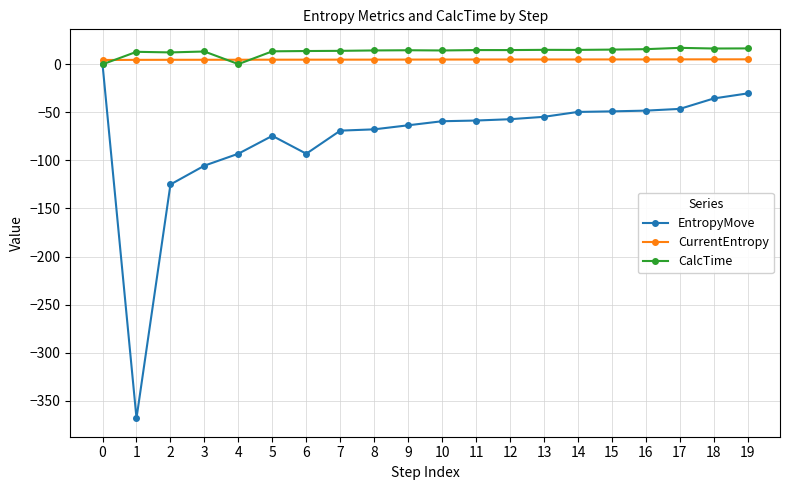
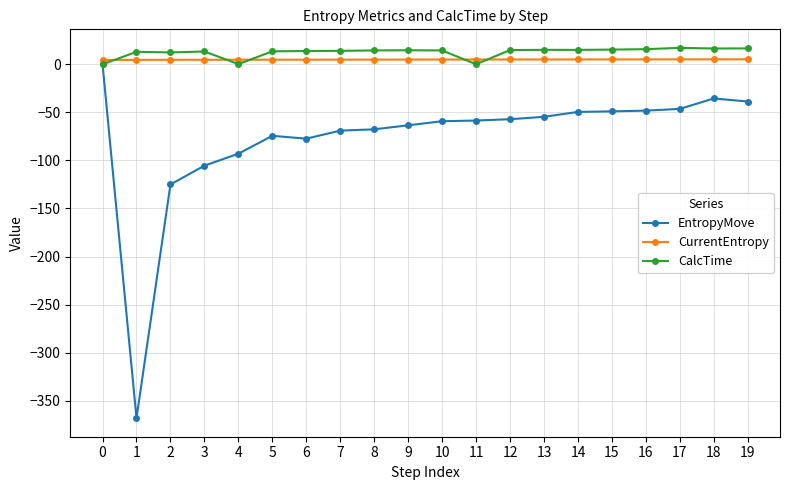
EntropyMove, 6: -90 -> -80
CalcTime, 11: 10 -> 0
EntropyMove, 19: -30 -> -40
